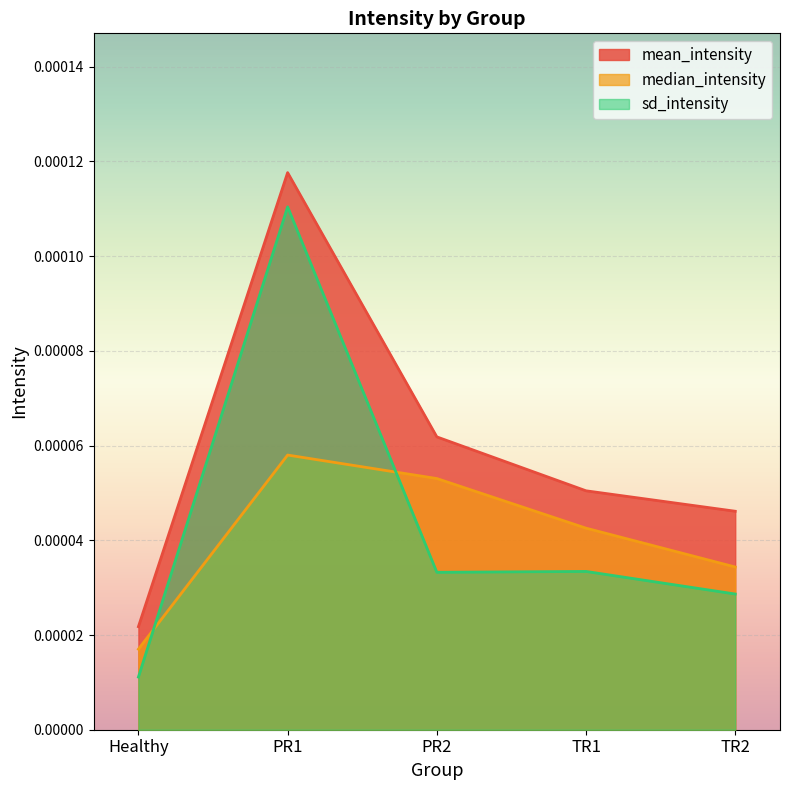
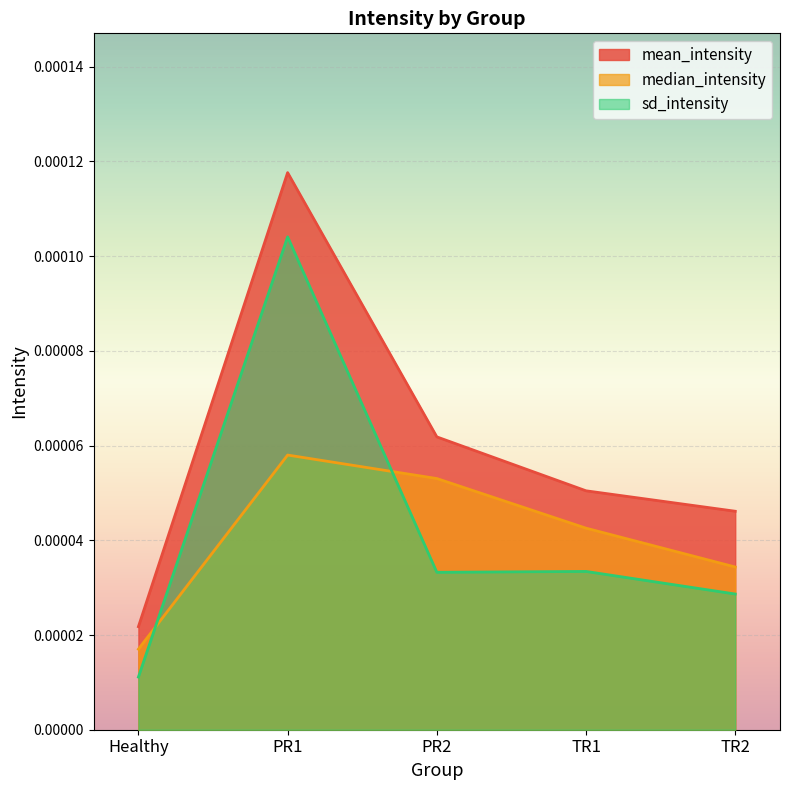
sd_intensity, PR1: 0.000110 -> 0.000104
